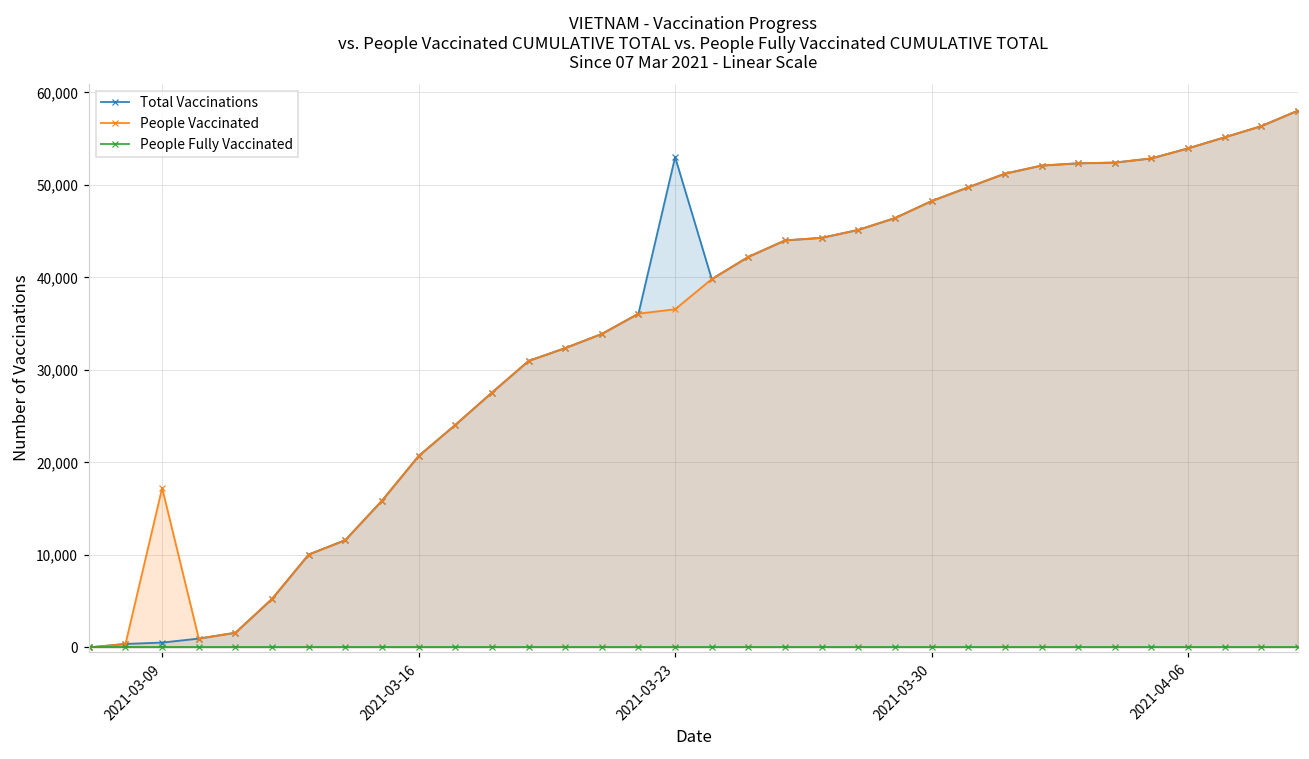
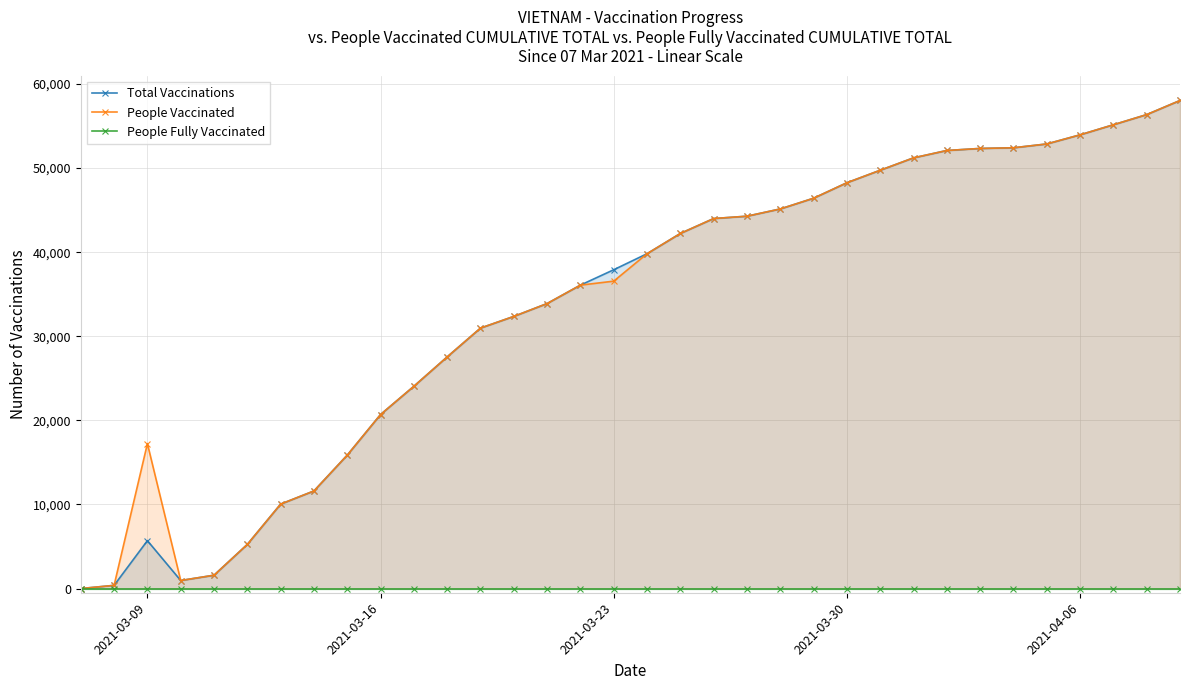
Total Vaccinations, 2021-03-09: 1,000 -> 6,000
Total Vaccinations, 2021-03-23: 53,000 -> 38,000
